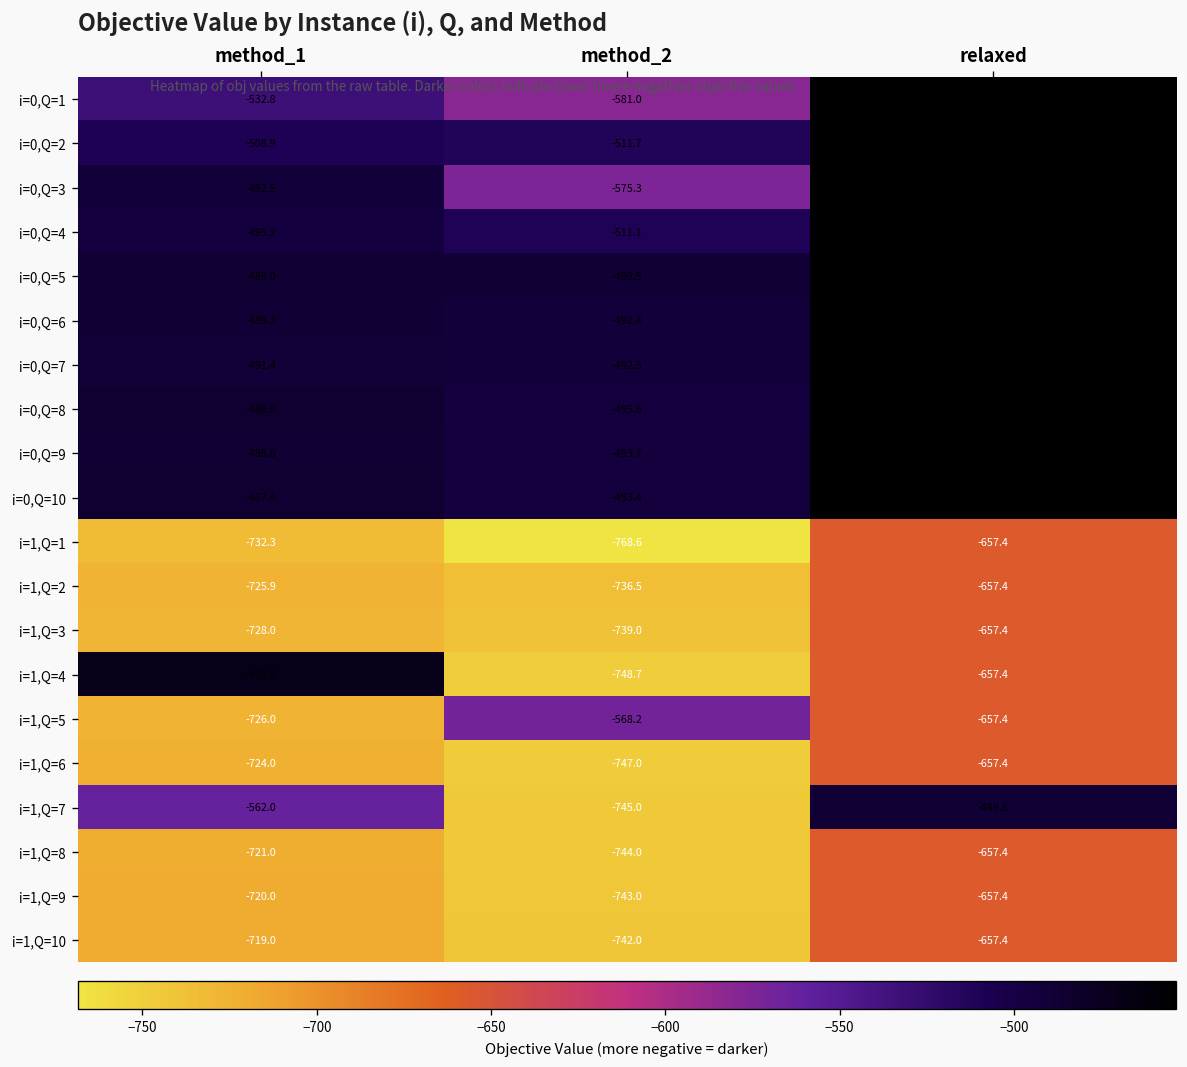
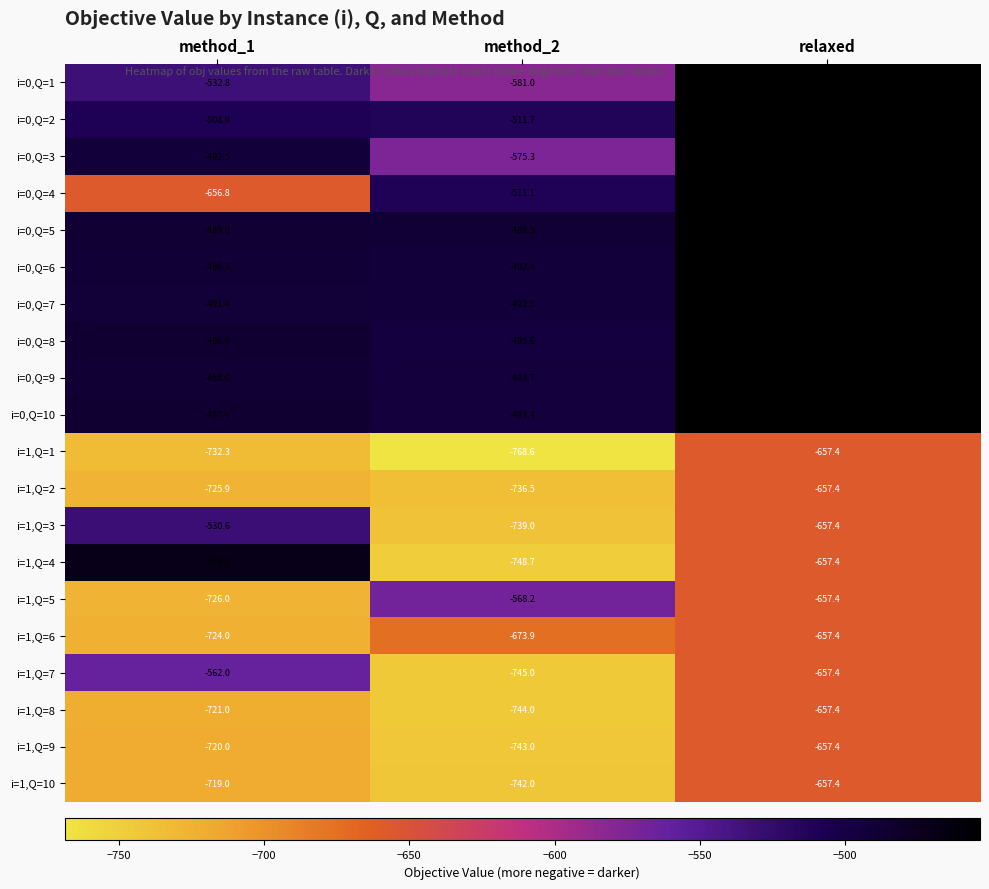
i=0,Q=4, method_1: -495.2 -> -656.8
i=1,Q=3, method_1: -728.0 -> -530.6
i=1,Q=6, method_2: -747.0 -> -673.9
i=1,Q=7, relaxed: -489.8 -> -657.4
